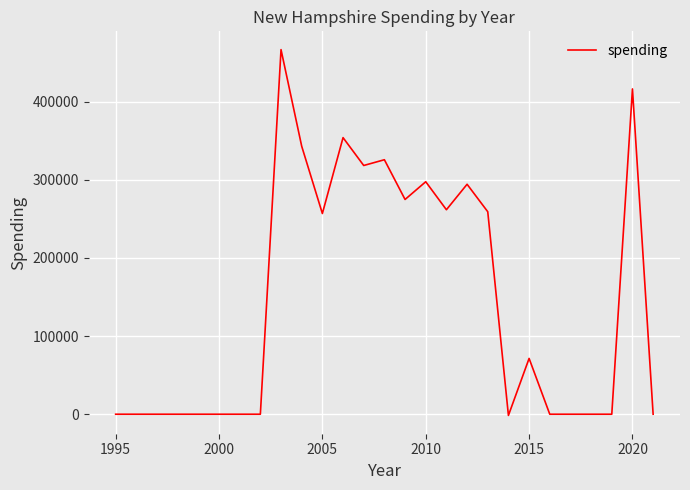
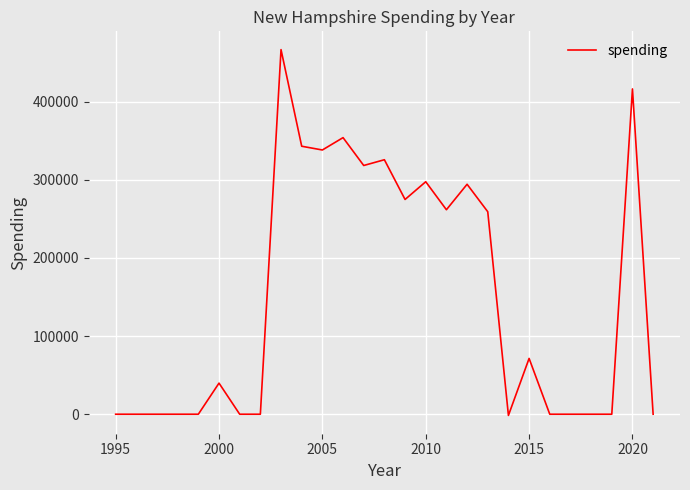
2000: 0 -> 40000
2005: 260000 -> 340000
